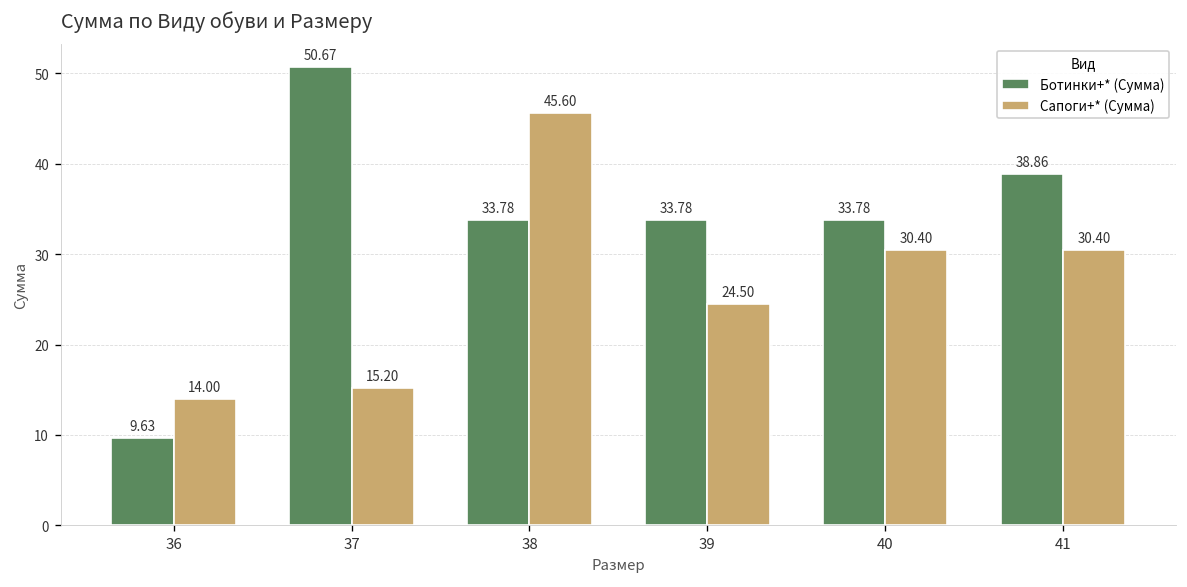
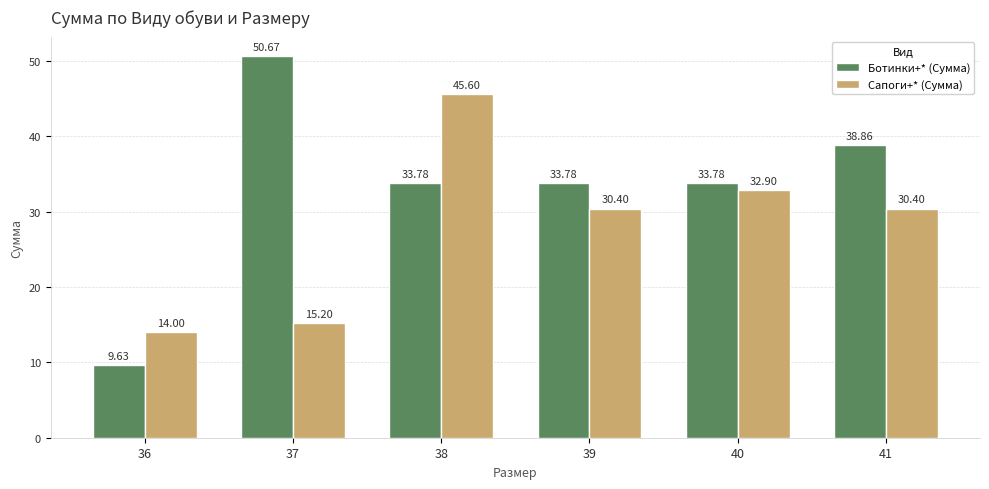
Сапоги+* (Сумма), 39: 24.50 -> 30.40
Сапоги+* (Сумма), 40: 30.40 -> 32.90
